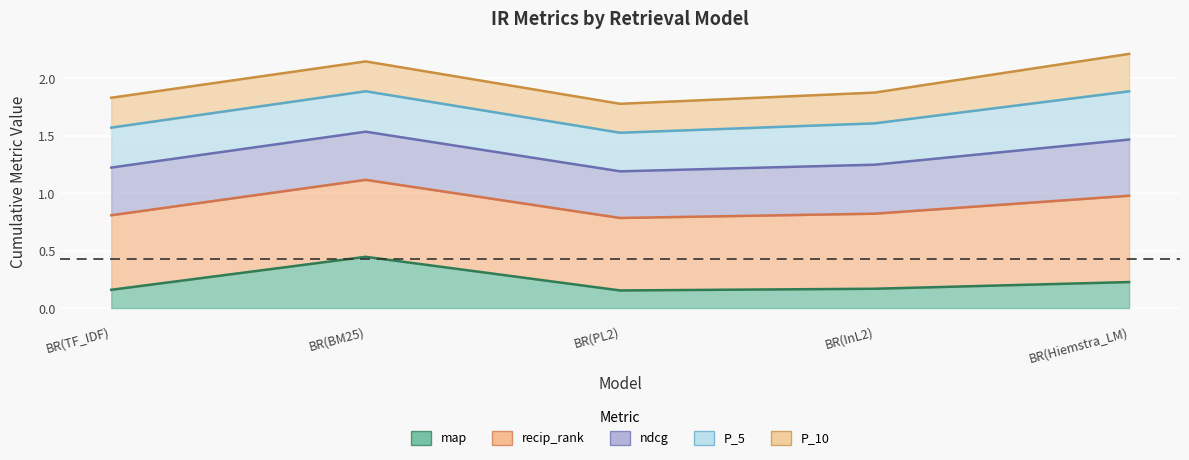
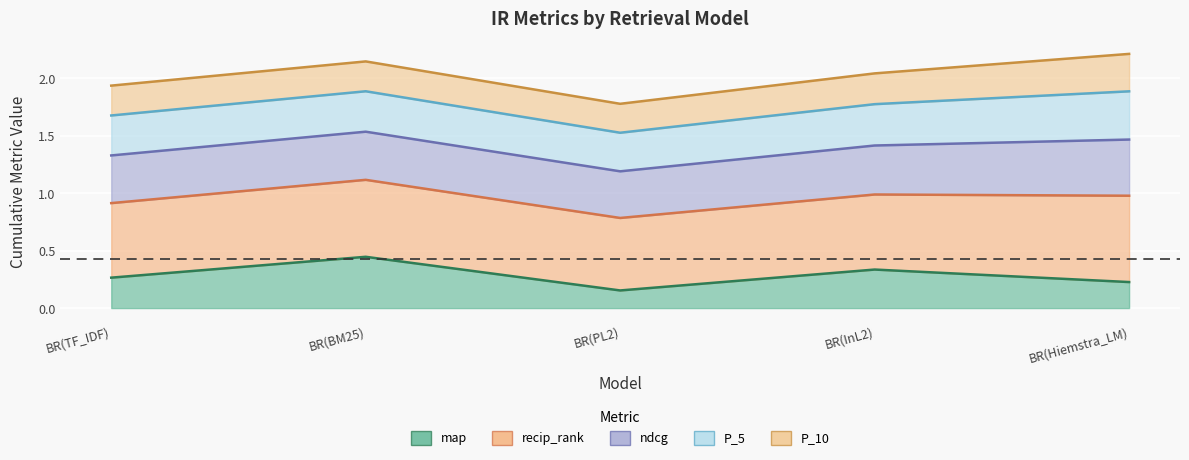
map, BR(TF_IDF): 0.16 -> 0.26
map, BR(InL2): 0.17 -> 0.34
